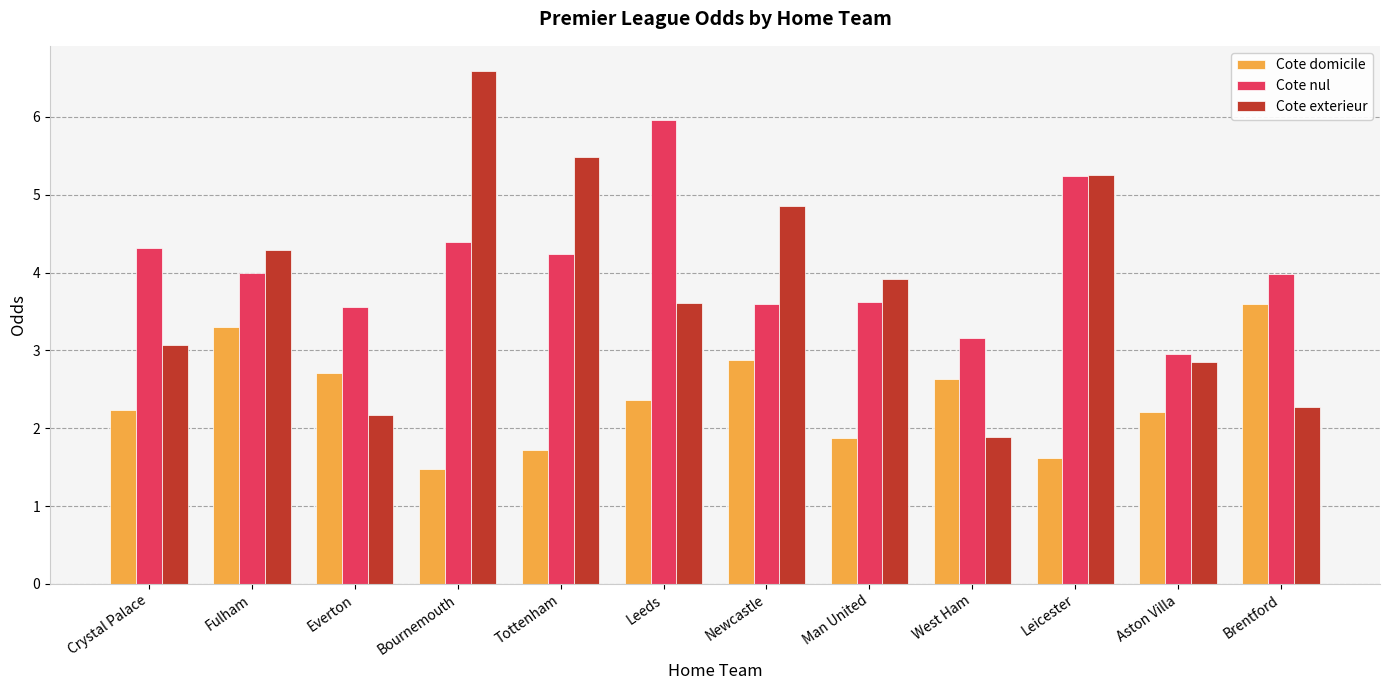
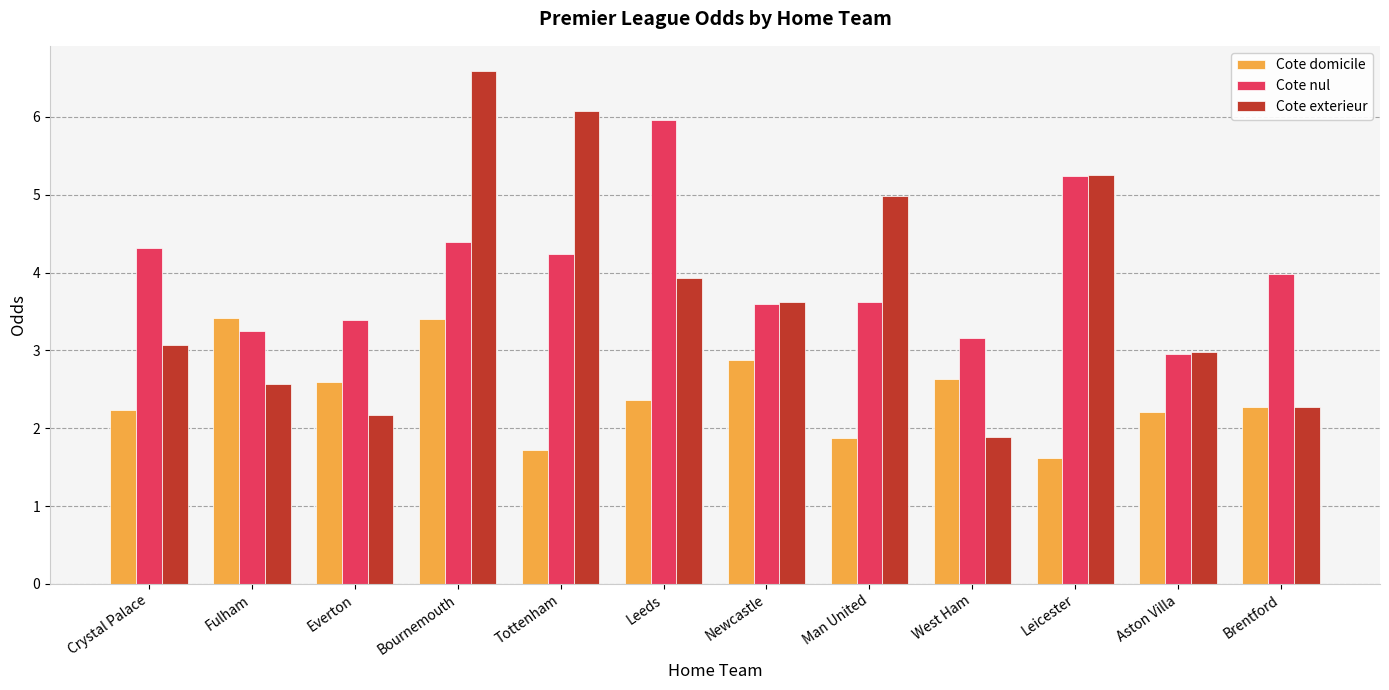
Cote domicile, Fulham: 3.3 -> 3.4
Cote nul, Fulham: 4.0 -> 3.2
Cote exterieur, Fulham: 4.3 -> 2.6
Cote domicile, Everton: 2.7 -> 2.6
Cote nul, Everton: 3.6 -> 3.4
Cote domicile, Bournemouth: 1.5 -> 3.4
Cote exterieur, Tottenham: 5.5 -> 6.1
Cote exterieur, Leeds: 3.6 -> 3.9
Cote exterieur, Newcastle: 4.9 -> 3.6
Cote exterieur, Man United: 3.9 -> 5.0
Cote exterieur, Aston Villa: 2.9 -> 3.0
Cote domicile, Brentford: 3.6 -> 2.3
